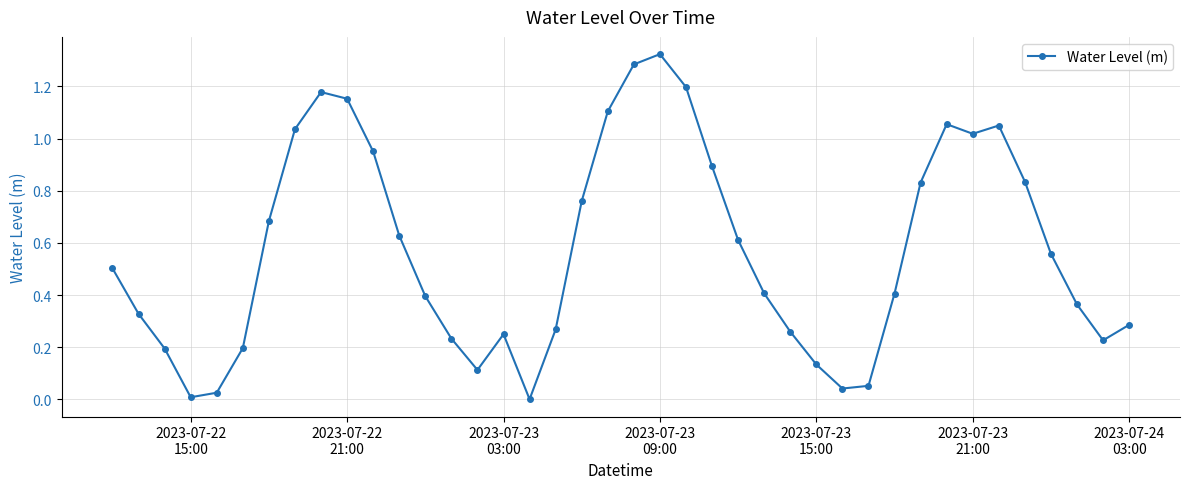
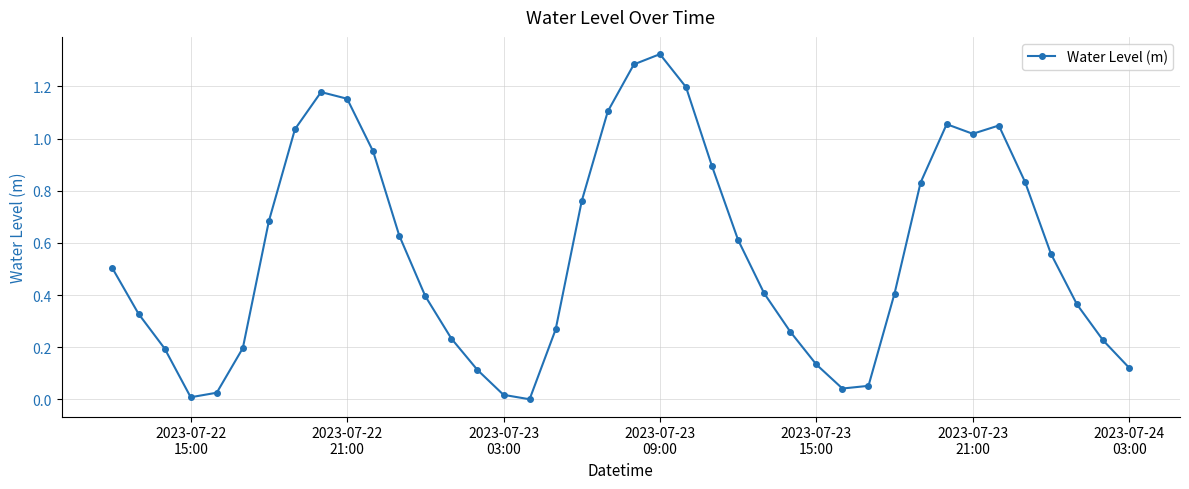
2023-07-23 03:00: 0.25 -> 0.02
2023-07-24 03:00: 0.29 -> 0.12
